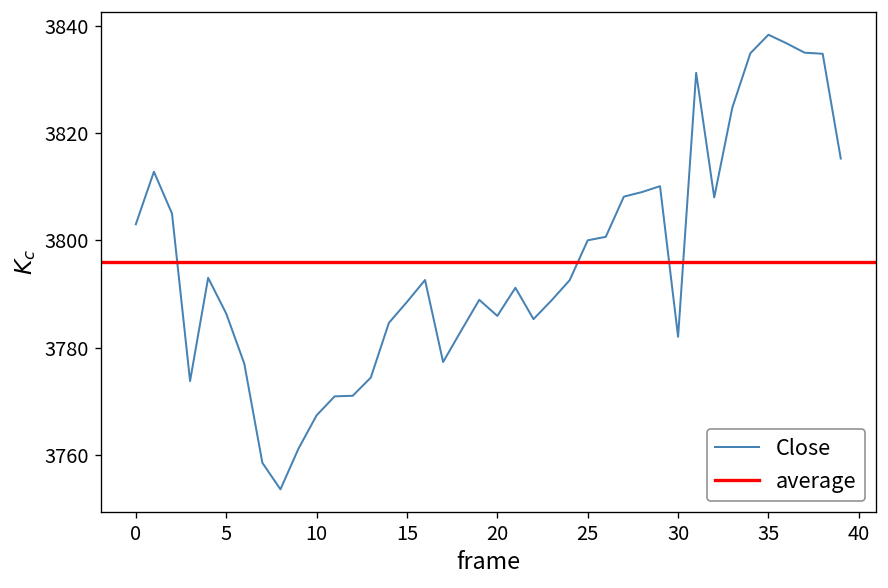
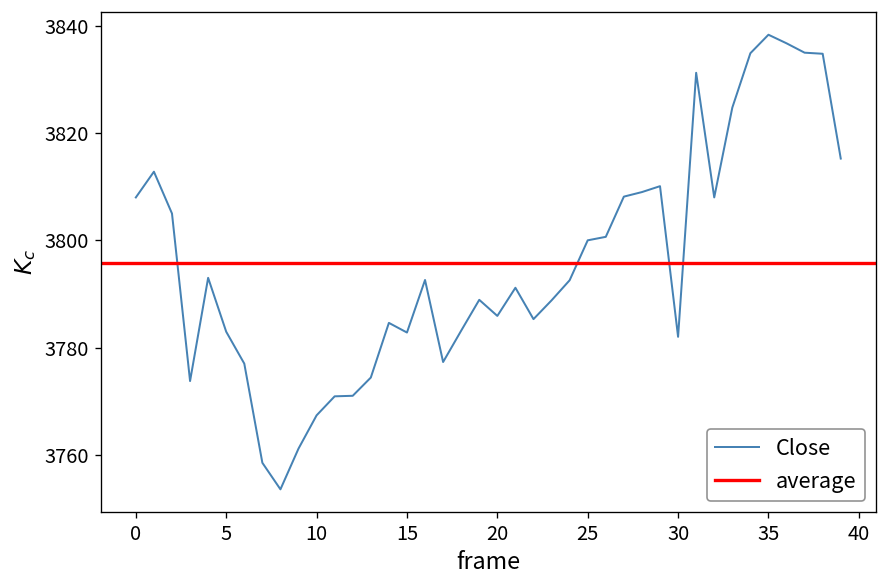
0: 3803 -> 3808
5: 3786 -> 3783
15: 3789 -> 3783
